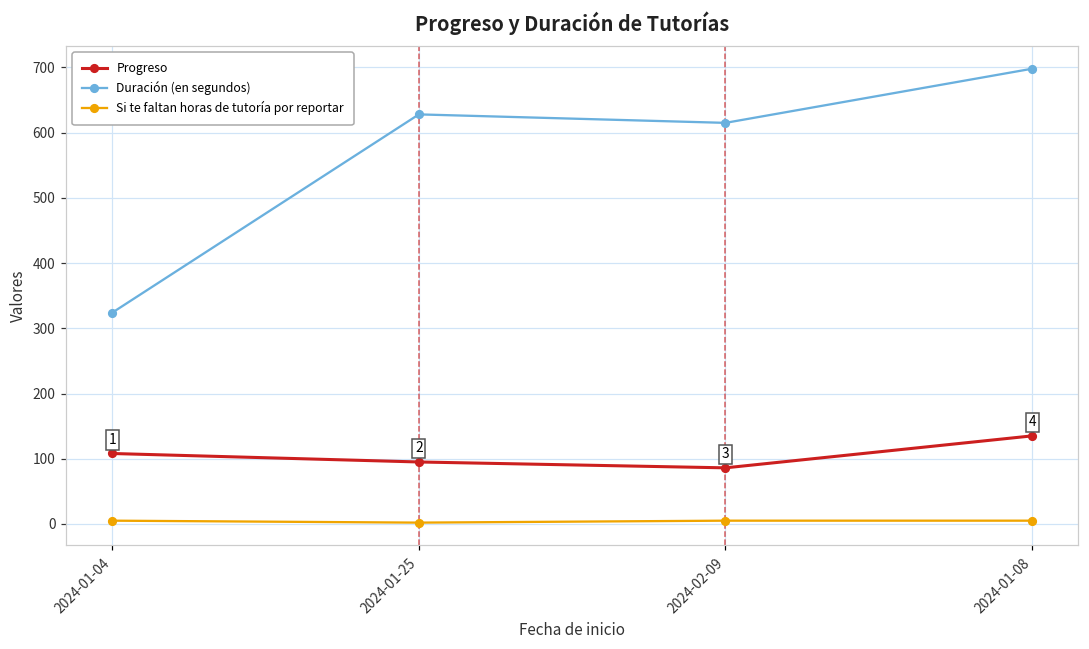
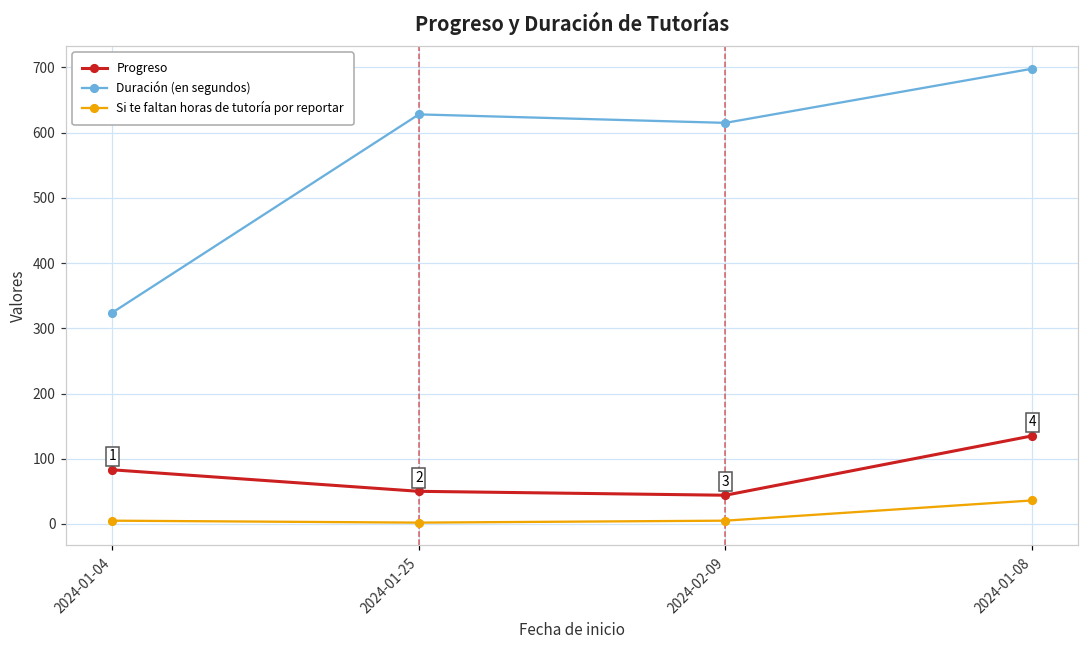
Progreso, 2024-01-04: 110 -> 80
Progreso, 2024-01-25: 100 -> 50
Progreso, 2024-02-09: 90 -> 40
Si te faltan horas de tutoría por reportar, 2024-01-08: 10 -> 40
